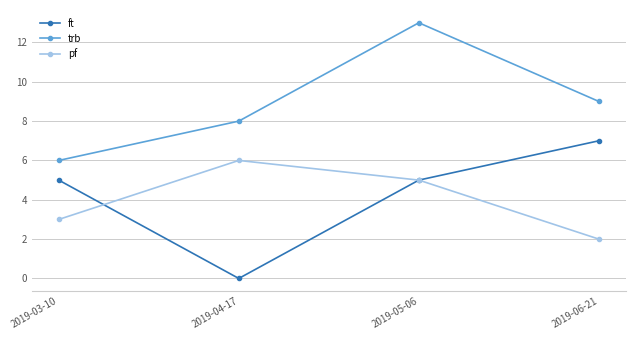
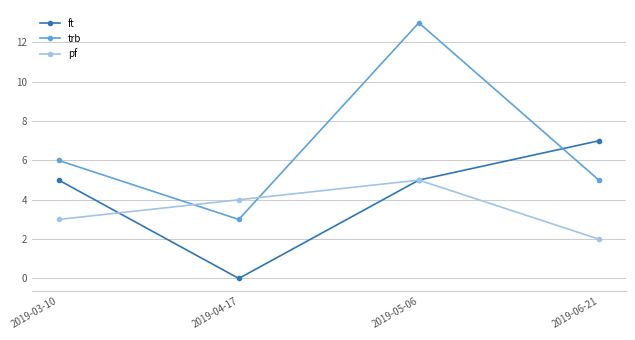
trb, 2019-04-17: 8 -> 3
pf, 2019-04-17: 6 -> 4
trb, 2019-06-21: 9 -> 5
